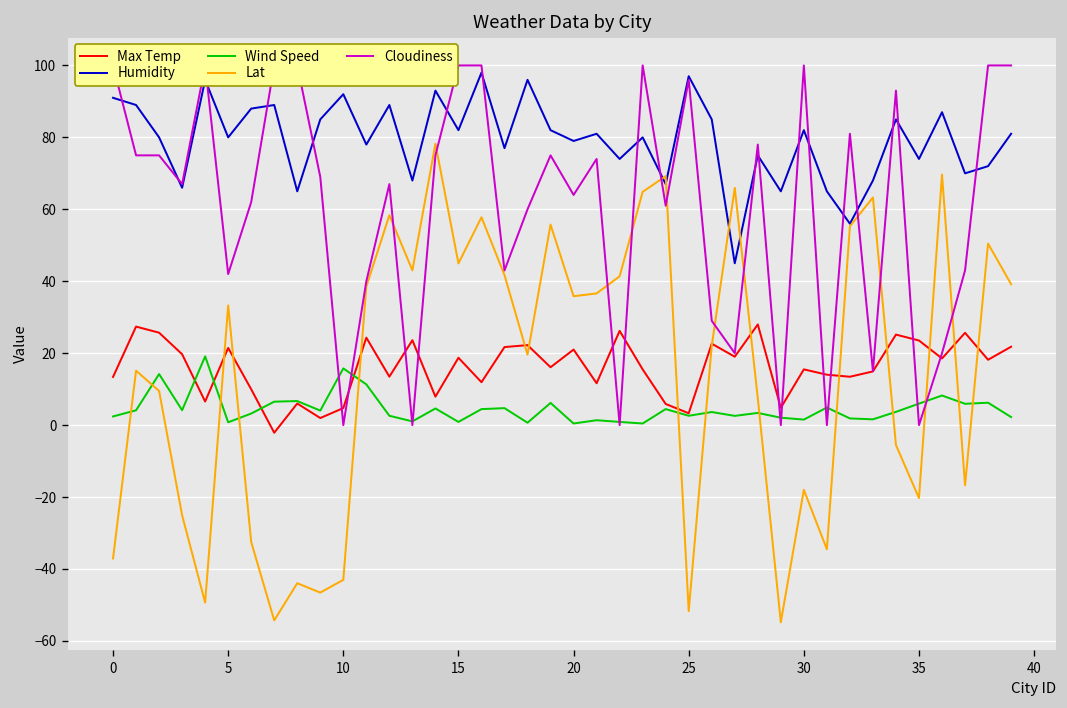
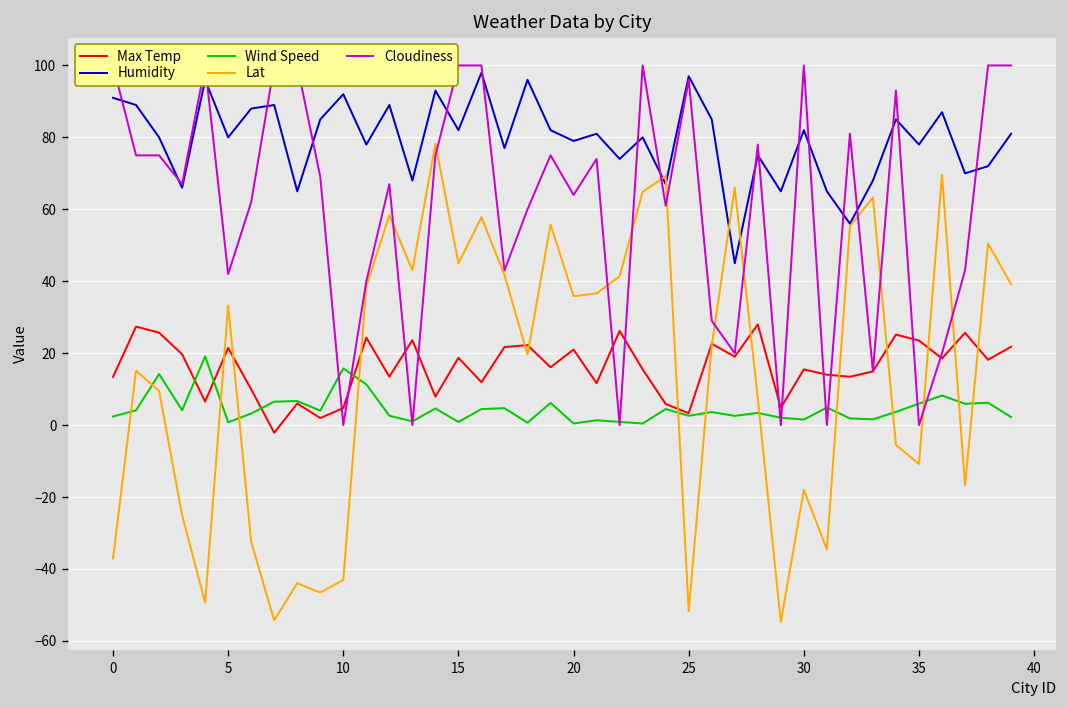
Humidity, 35: 74 -> 78
Lat, 35: -20 -> -11
